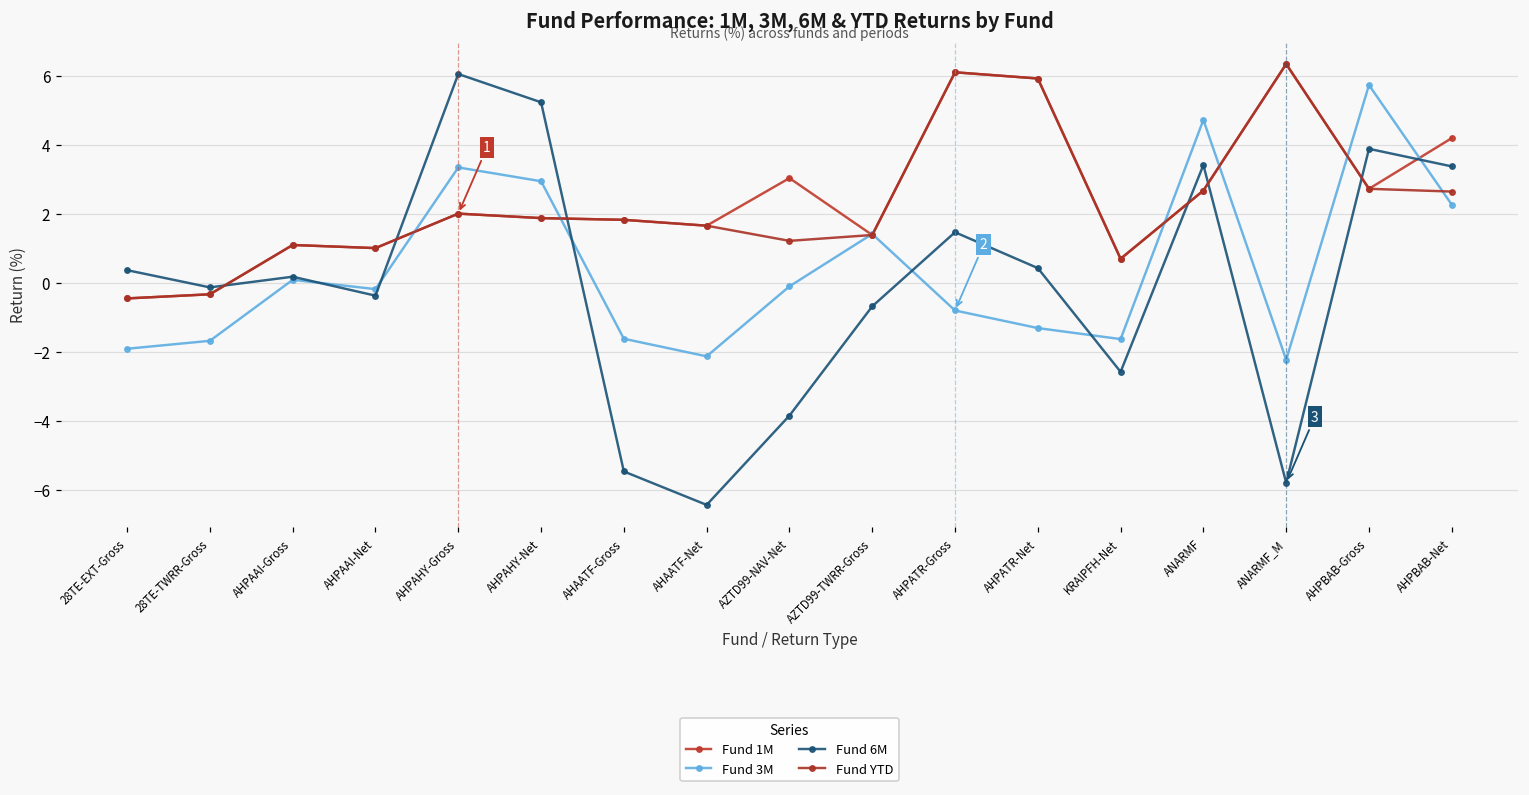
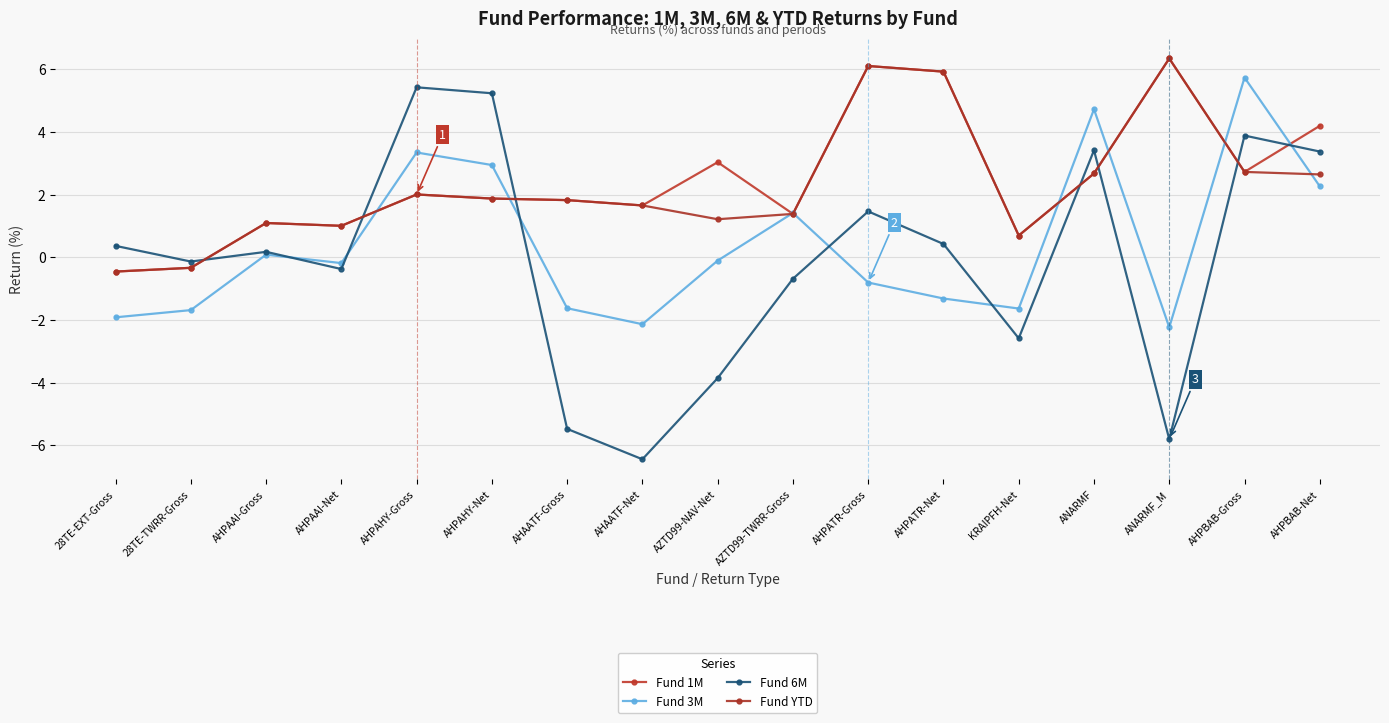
Fund 6M, AHPAHY-Gross: 6.1 -> 5.4
